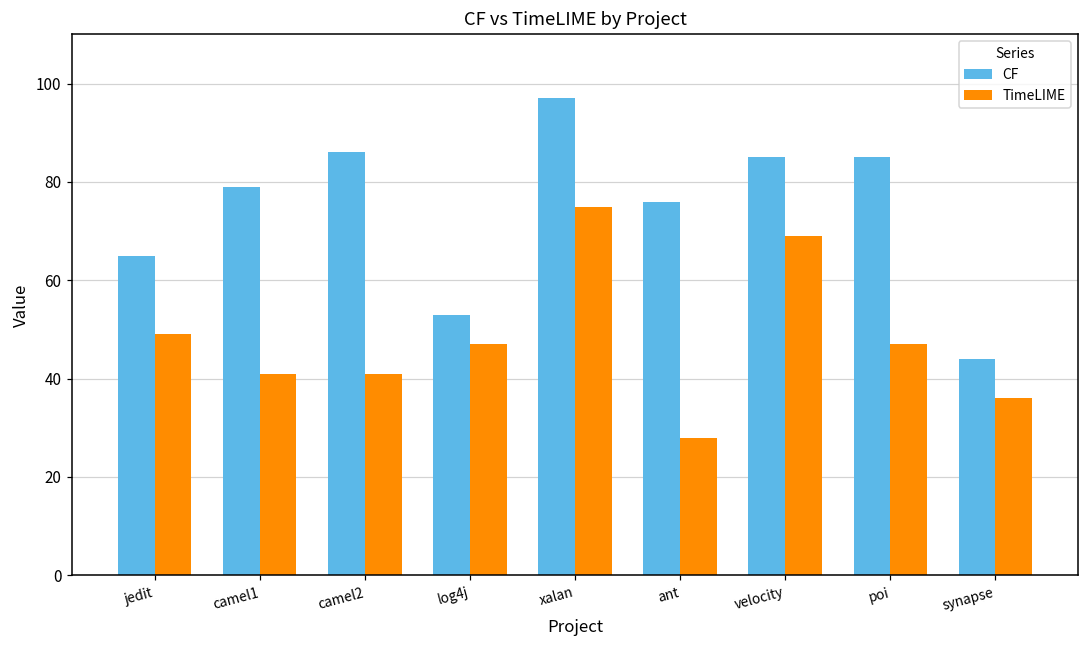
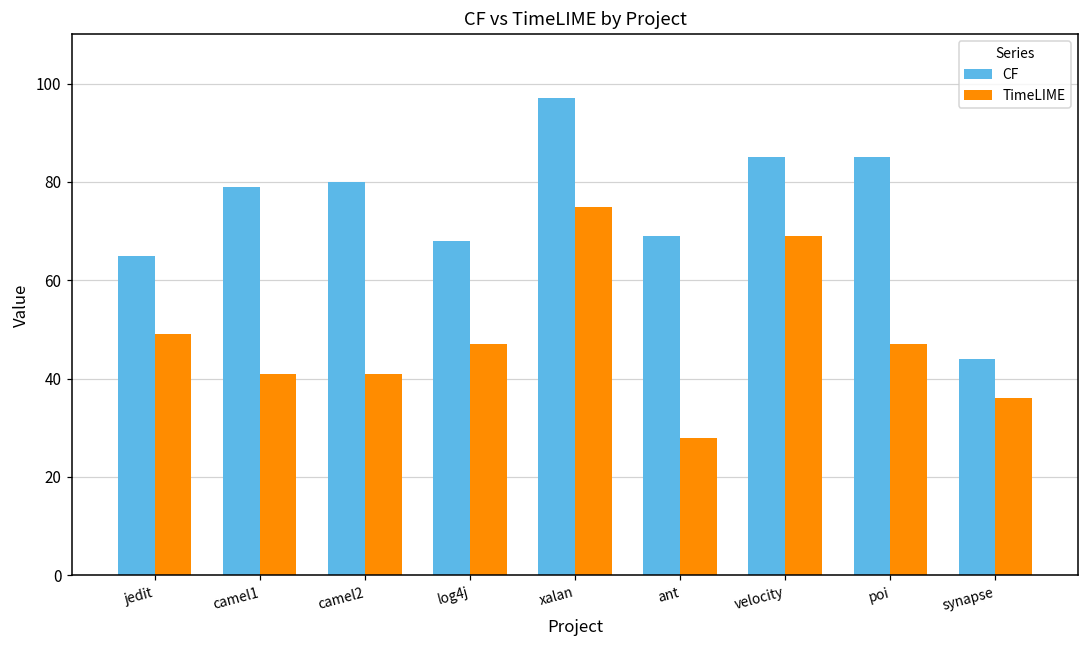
CF, camel2: 86 -> 80
CF, log4j: 53 -> 68
CF, ant: 76 -> 69
